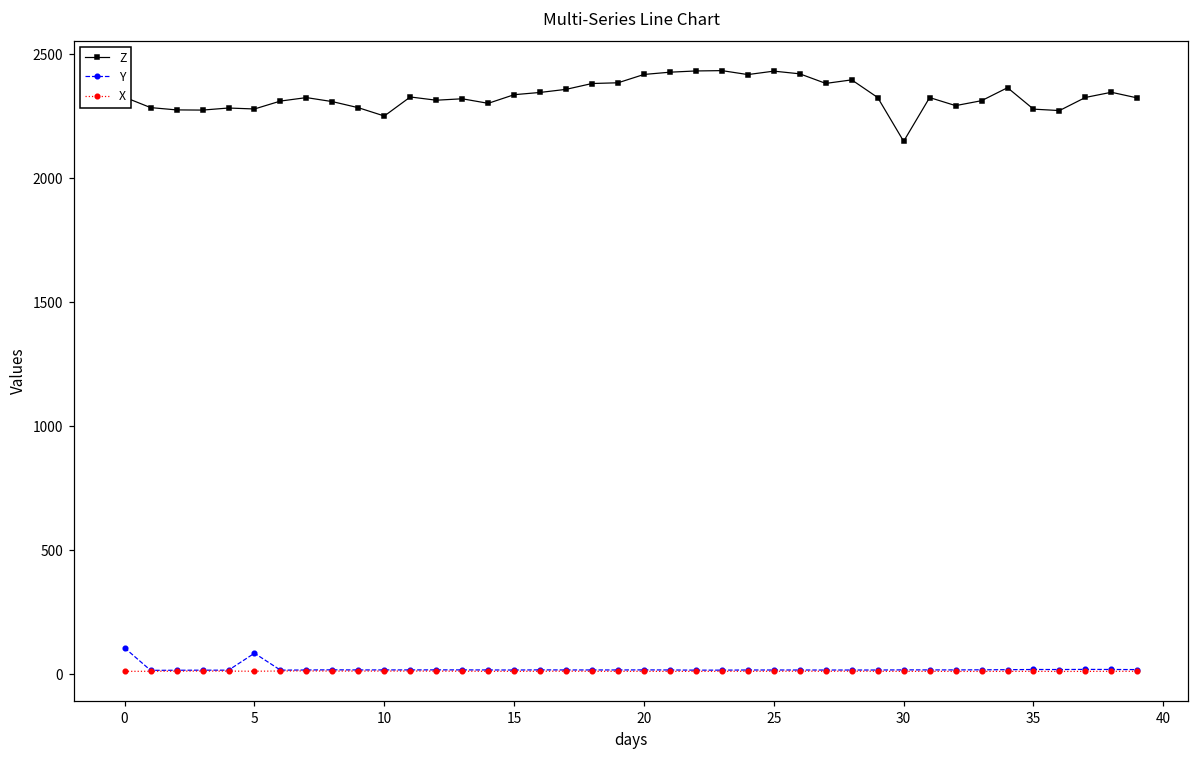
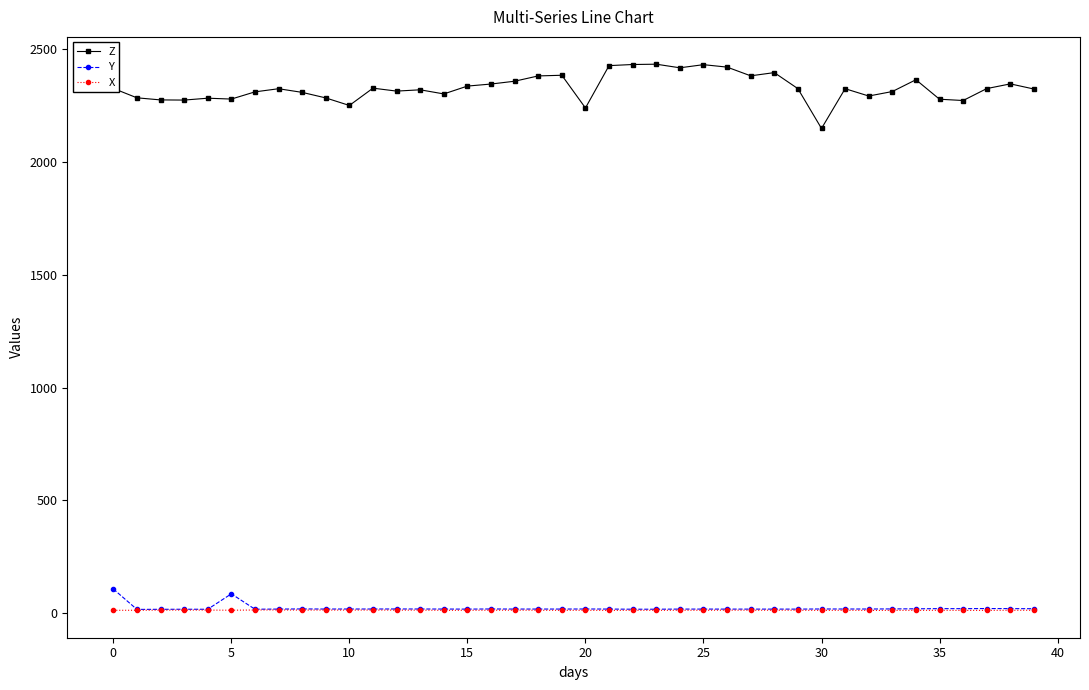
Z, 20: 2420 -> 2240
